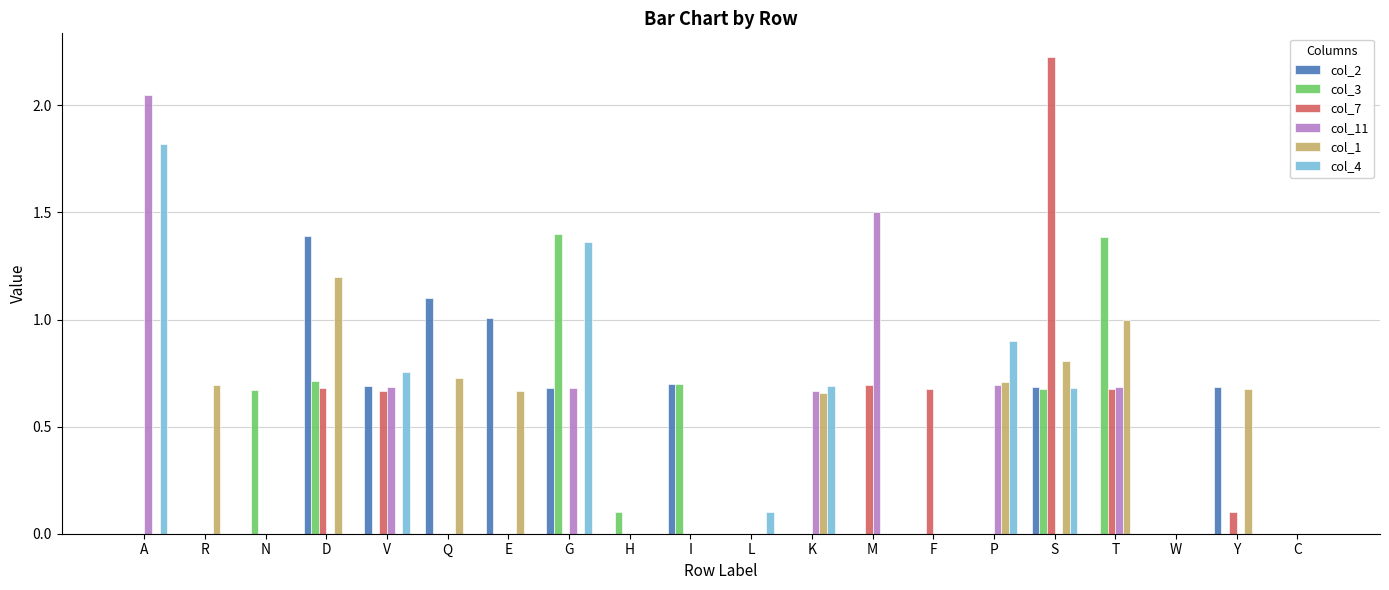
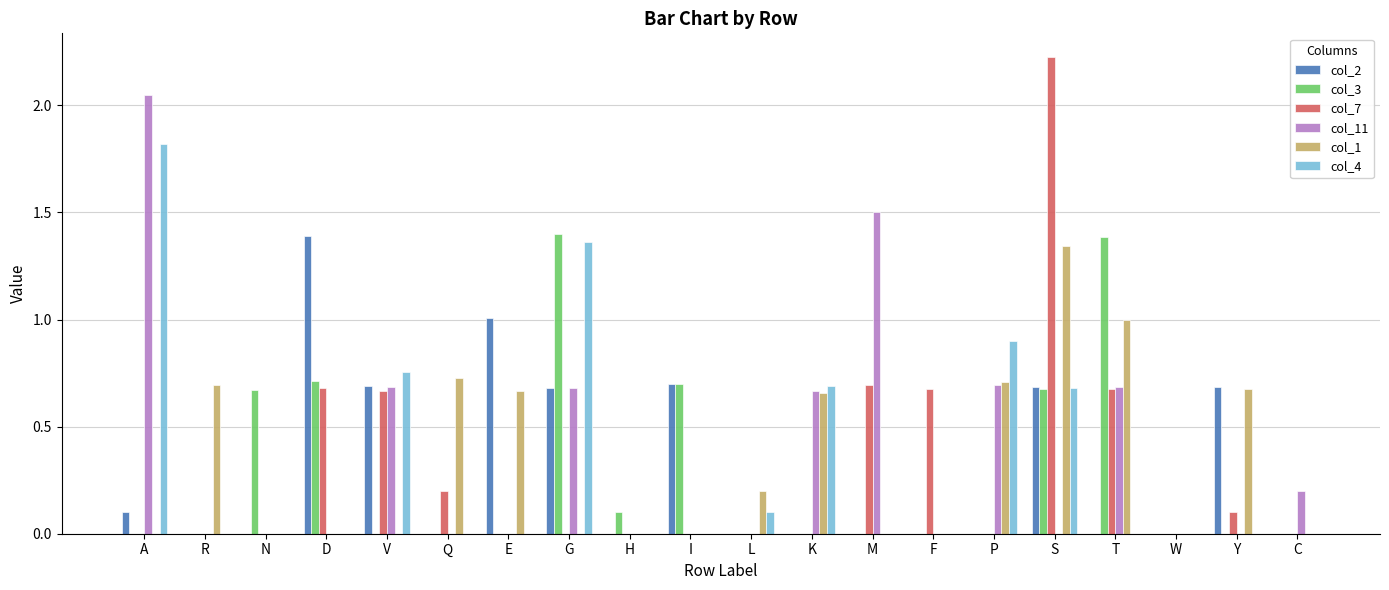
col_2, A: 0.0 -> 0.1
col_1, D: 1.2 -> 0.0
col_2, Q: 1.1 -> 0.0
col_7, Q: 0.0 -> 0.2
col_1, L: 0.0 -> 0.2
col_1, S: 0.81 -> 1.35
col_11, C: 0.0 -> 0.2
